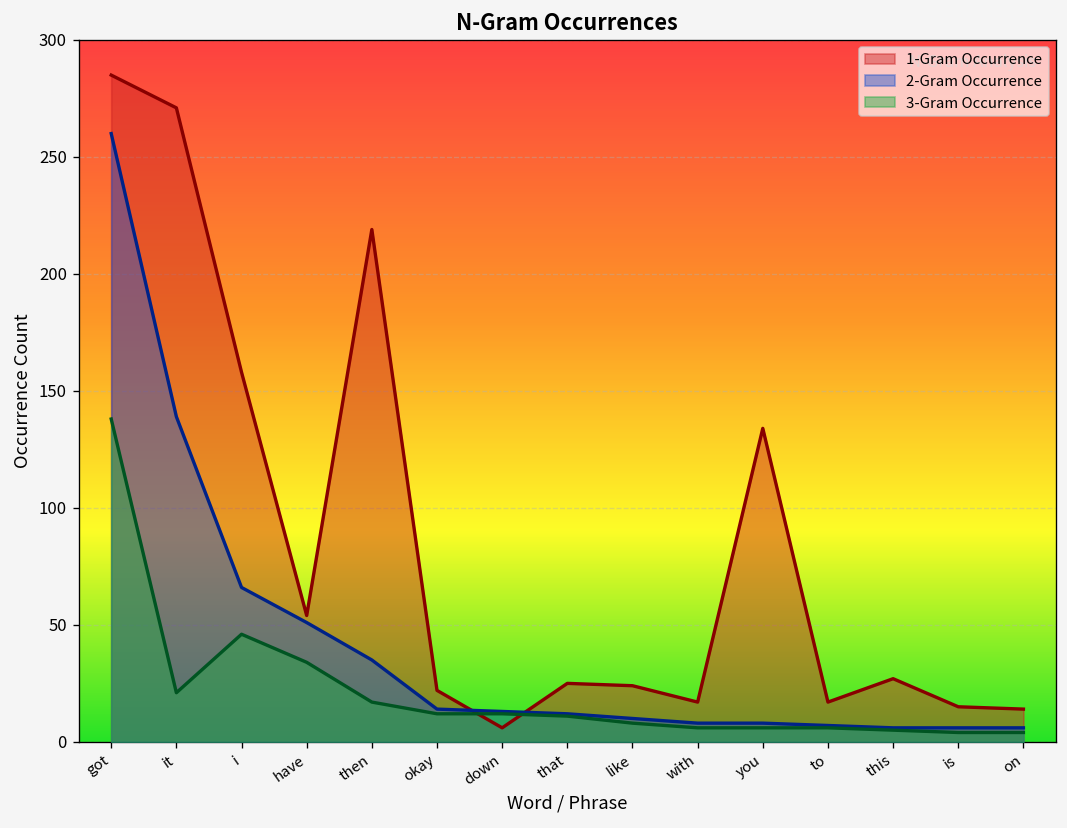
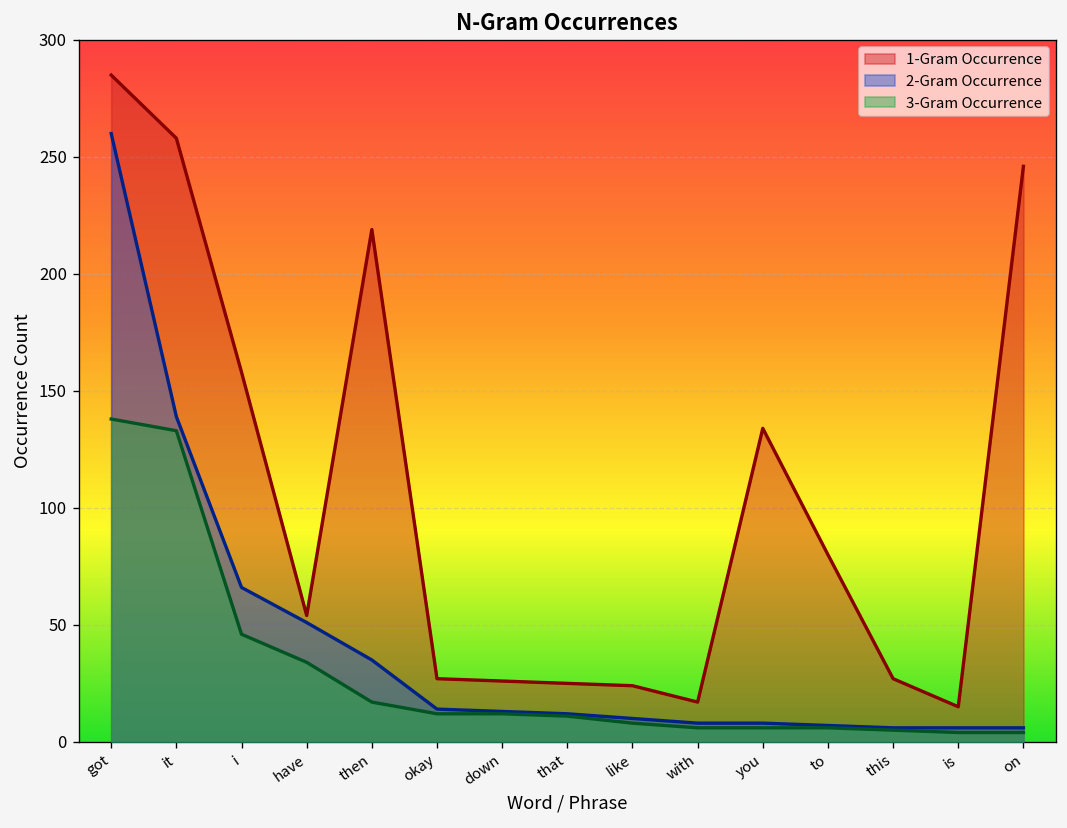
1-Gram Occurrence, it: 271 -> 258
3-Gram Occurrence, it: 21 -> 133
1-Gram Occurrence, okay: 22 -> 27
1-Gram Occurrence, down: 6 -> 26
1-Gram Occurrence, to: 17 -> 80
1-Gram Occurrence, on: 14 -> 246
